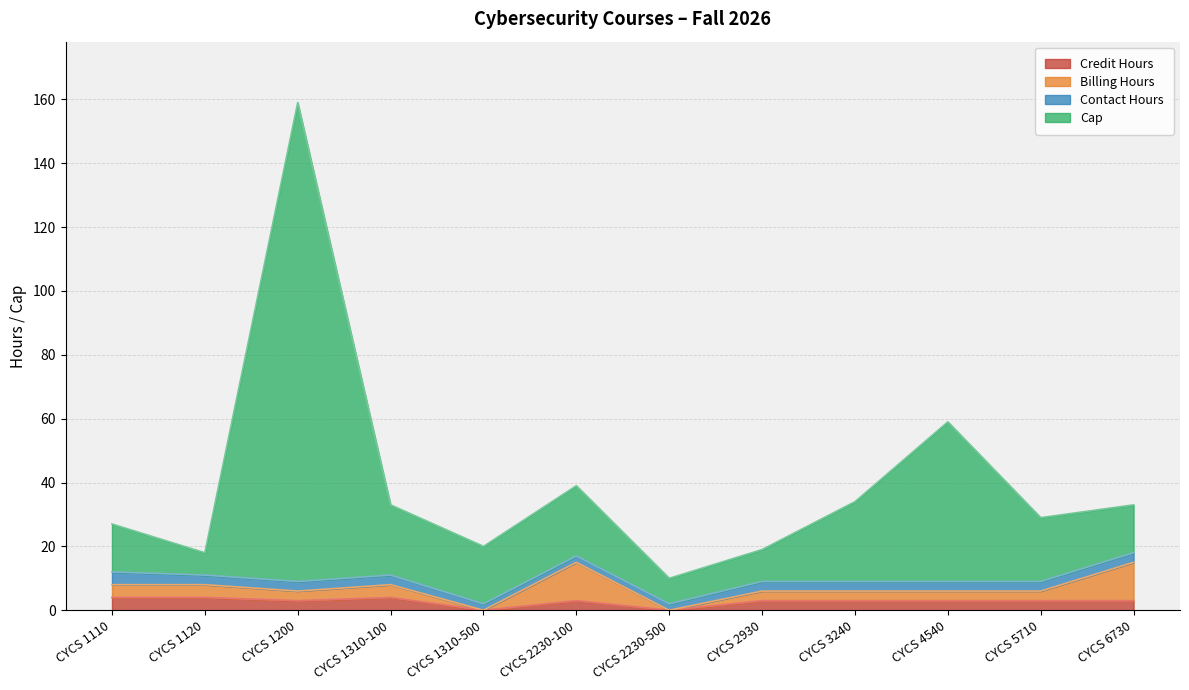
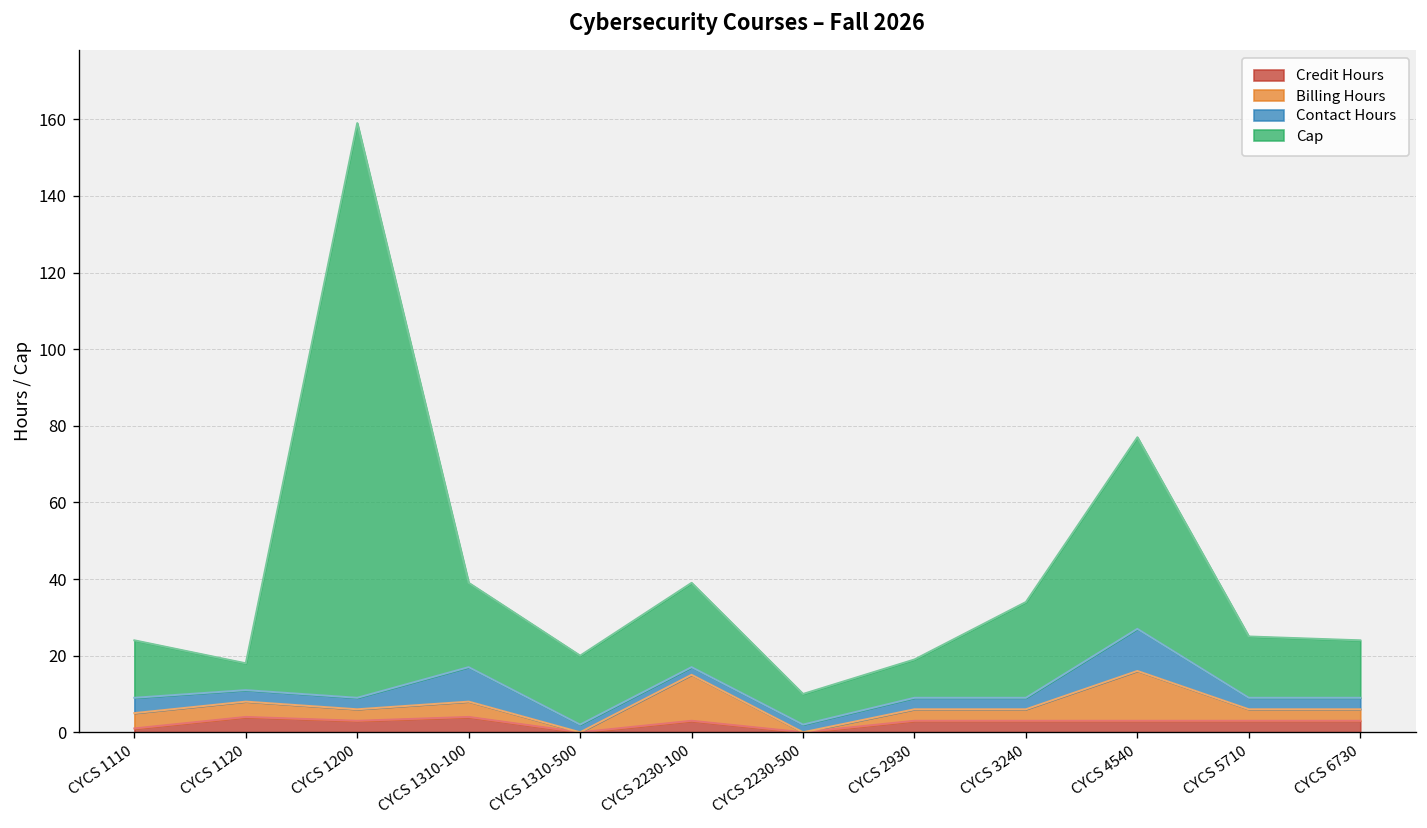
Credit Hours, CYCS 1110: 4 -> 1
Contact Hours, CYCS 1310-100: 3 -> 9
Billing Hours, CYCS 4540: 3 -> 13
Contact Hours, CYCS 4540: 3 -> 11
Cap, CYCS 5710: 20 -> 16
Billing Hours, CYCS 6730: 12 -> 3
